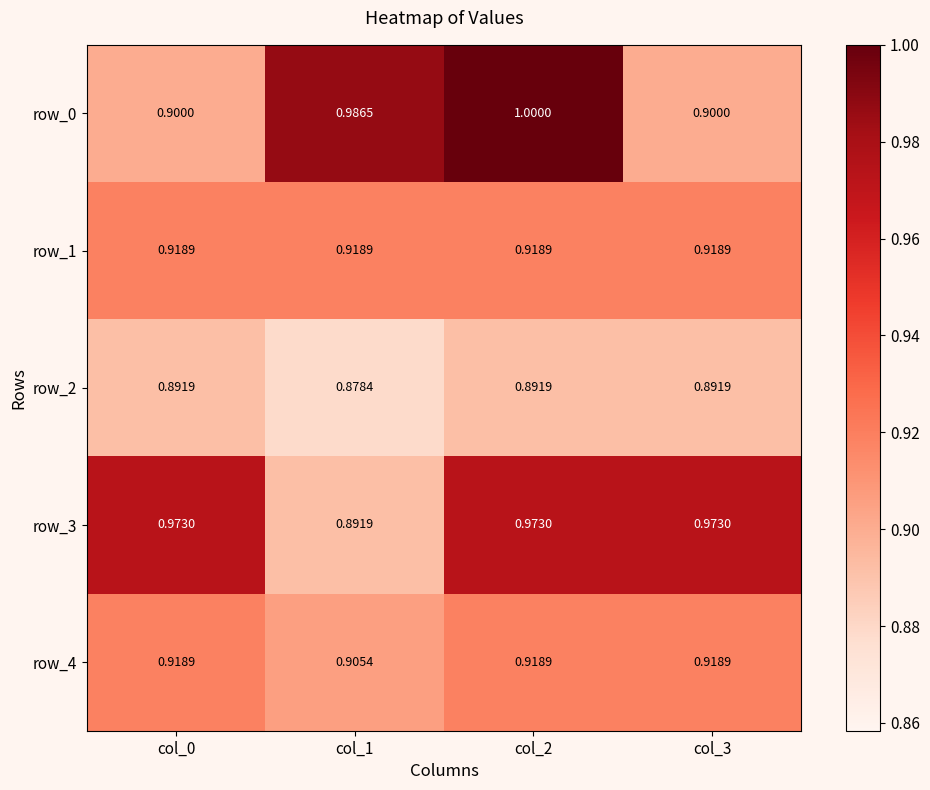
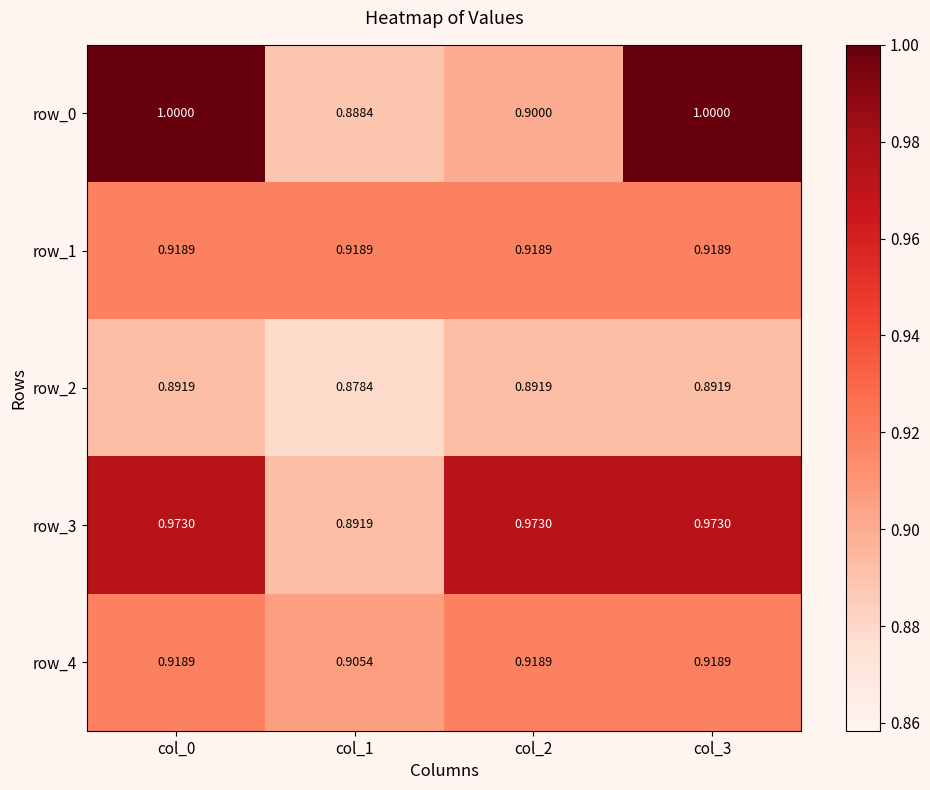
row_0, col_0: 0.9000 -> 1.0000
row_0, col_1: 0.9865 -> 0.8884
row_0, col_2: 1.0000 -> 0.9000
row_0, col_3: 0.9000 -> 1.0000
